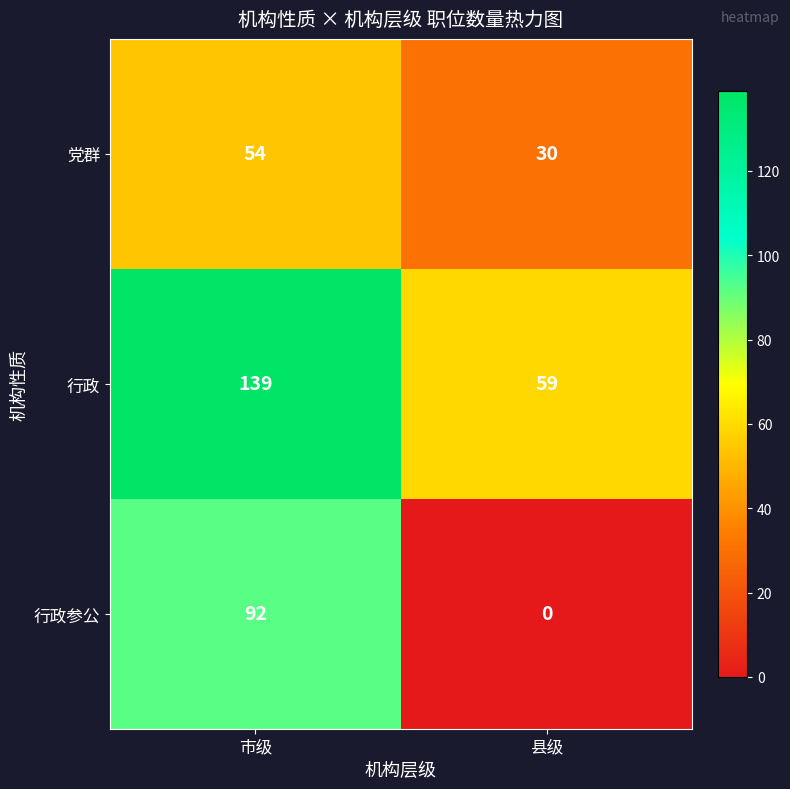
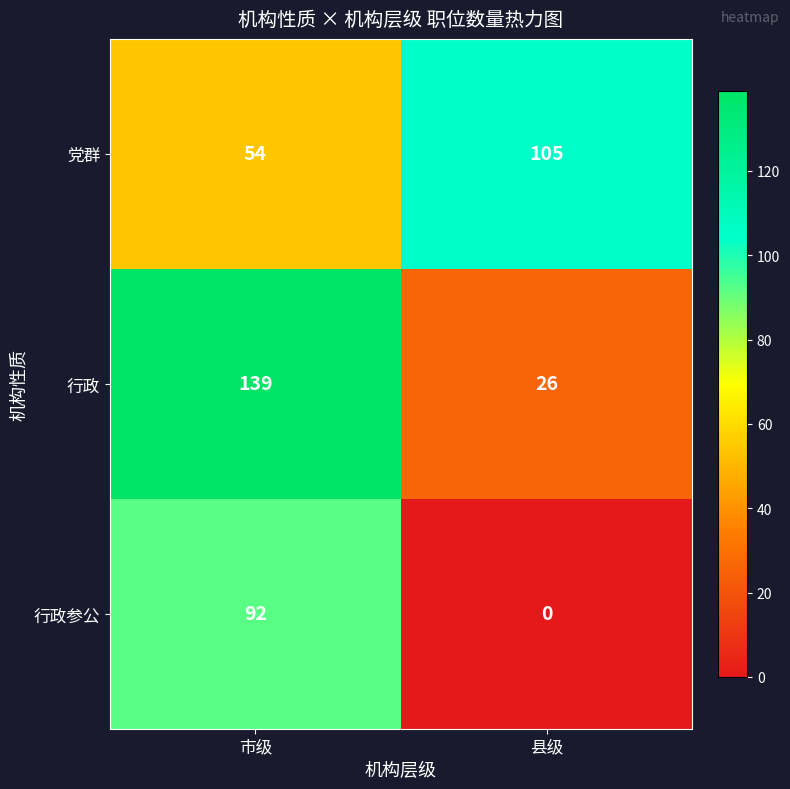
党群, 县级: 30 -> 105
行政, 县级: 59 -> 26
